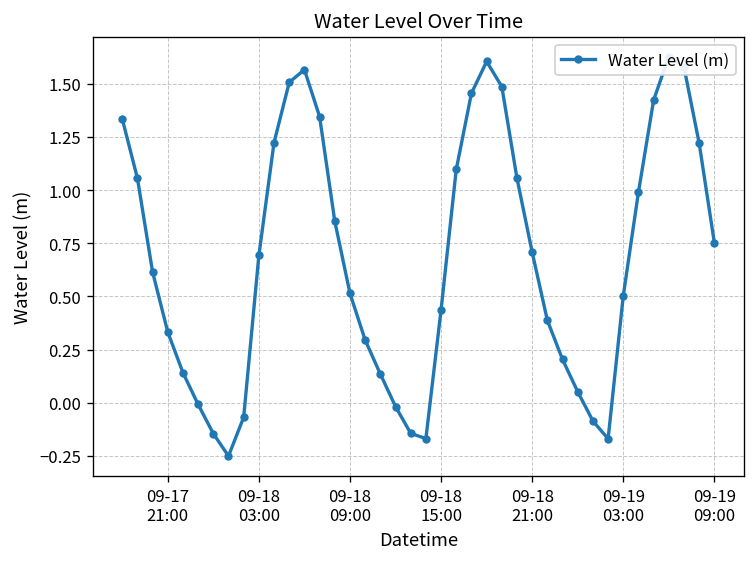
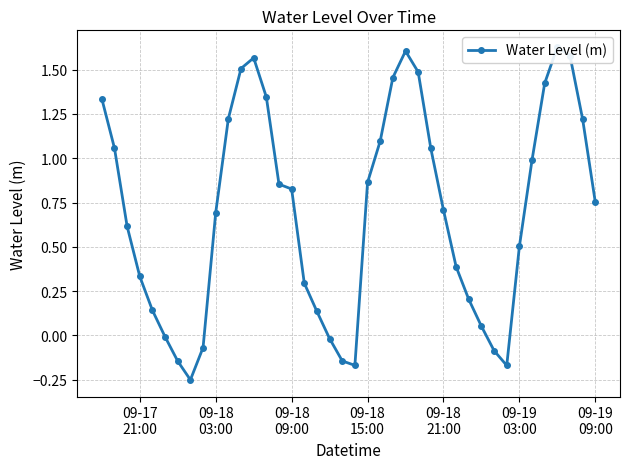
09-18 09:00: 0.51 -> 0.83
09-18 15:00: 0.44 -> 0.86
